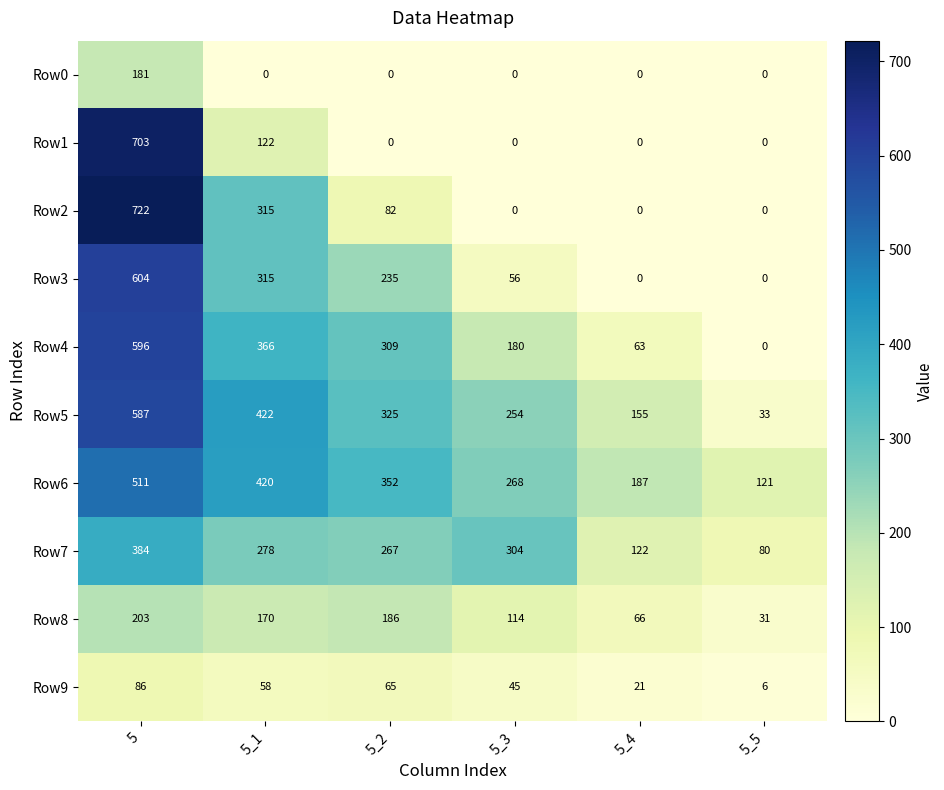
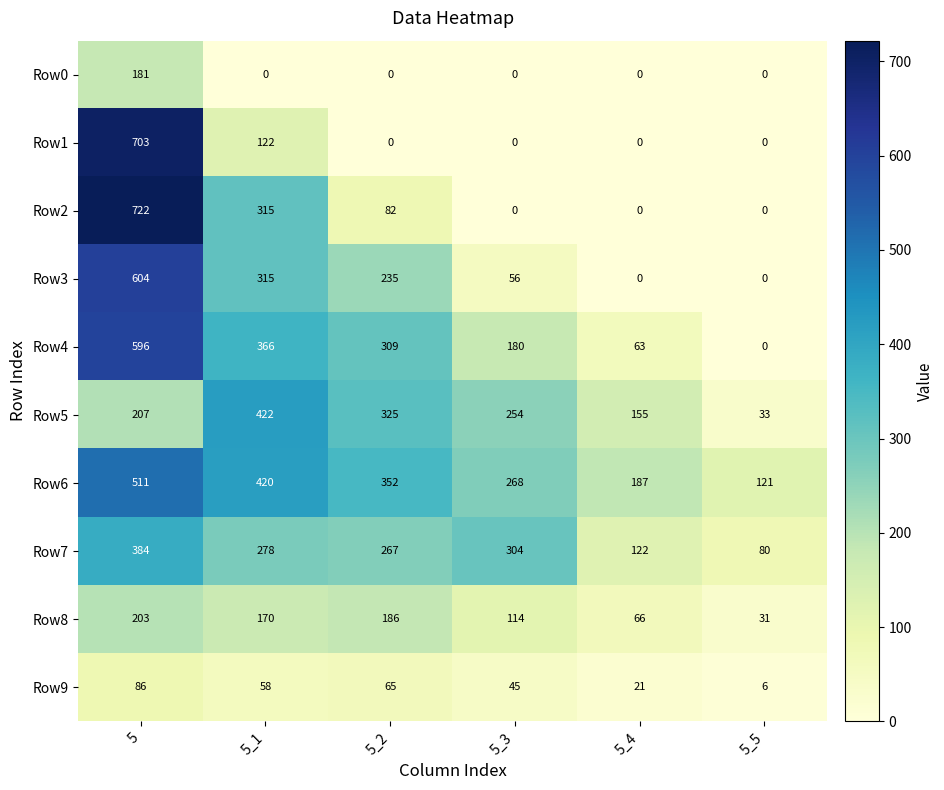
Row5, 5: 587 -> 207
